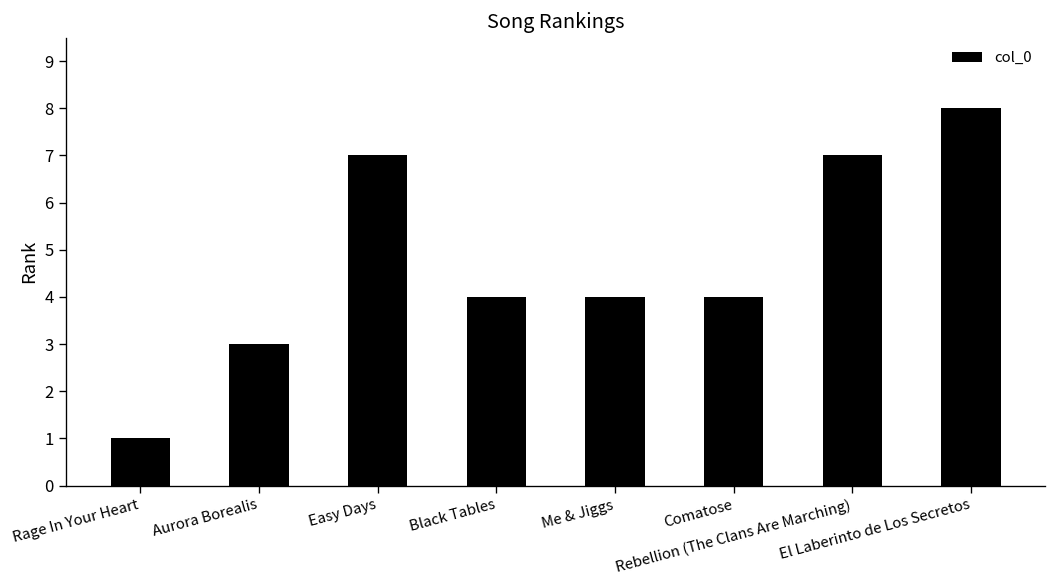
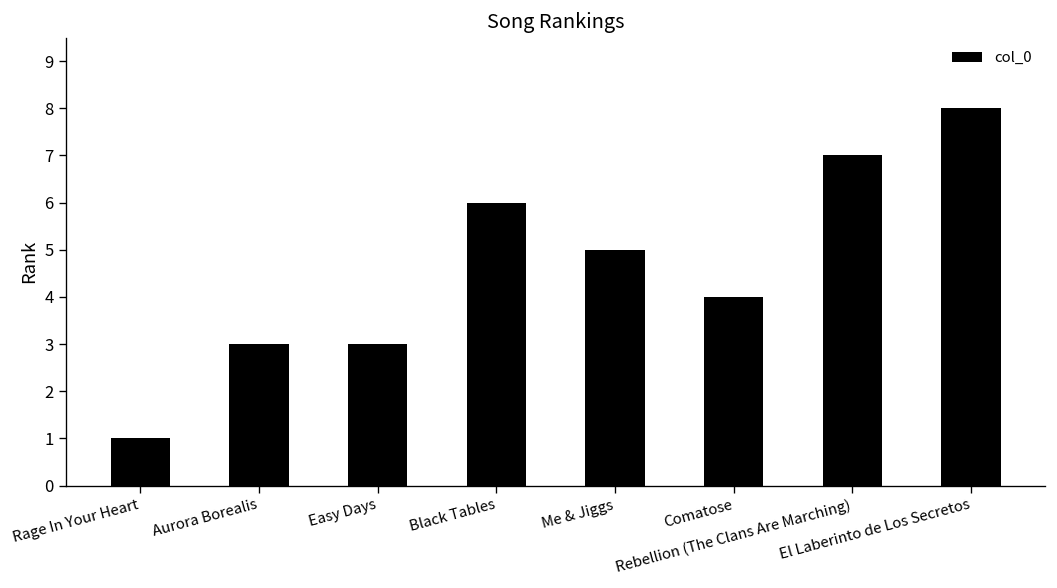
Easy Days: 7 -> 3
Black Tables: 4 -> 6
Me & Jiggs: 4 -> 5
